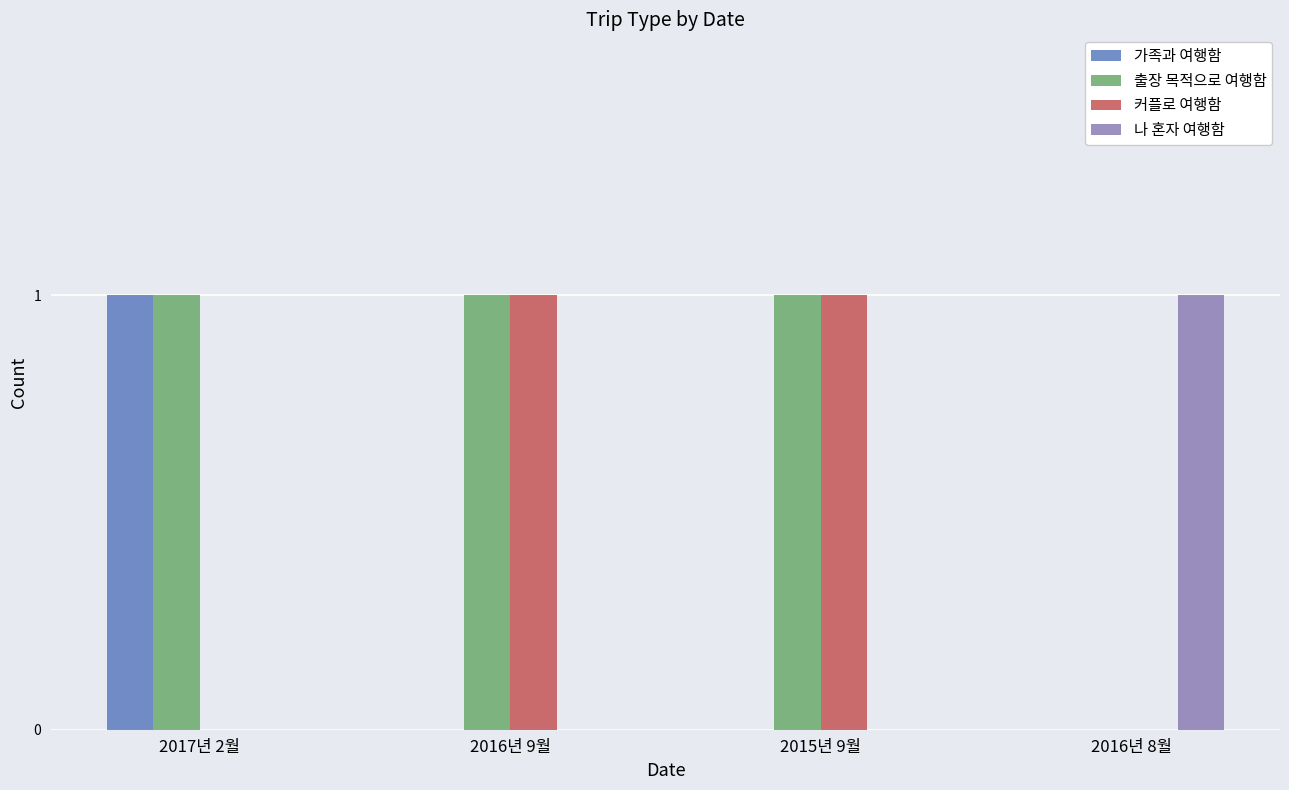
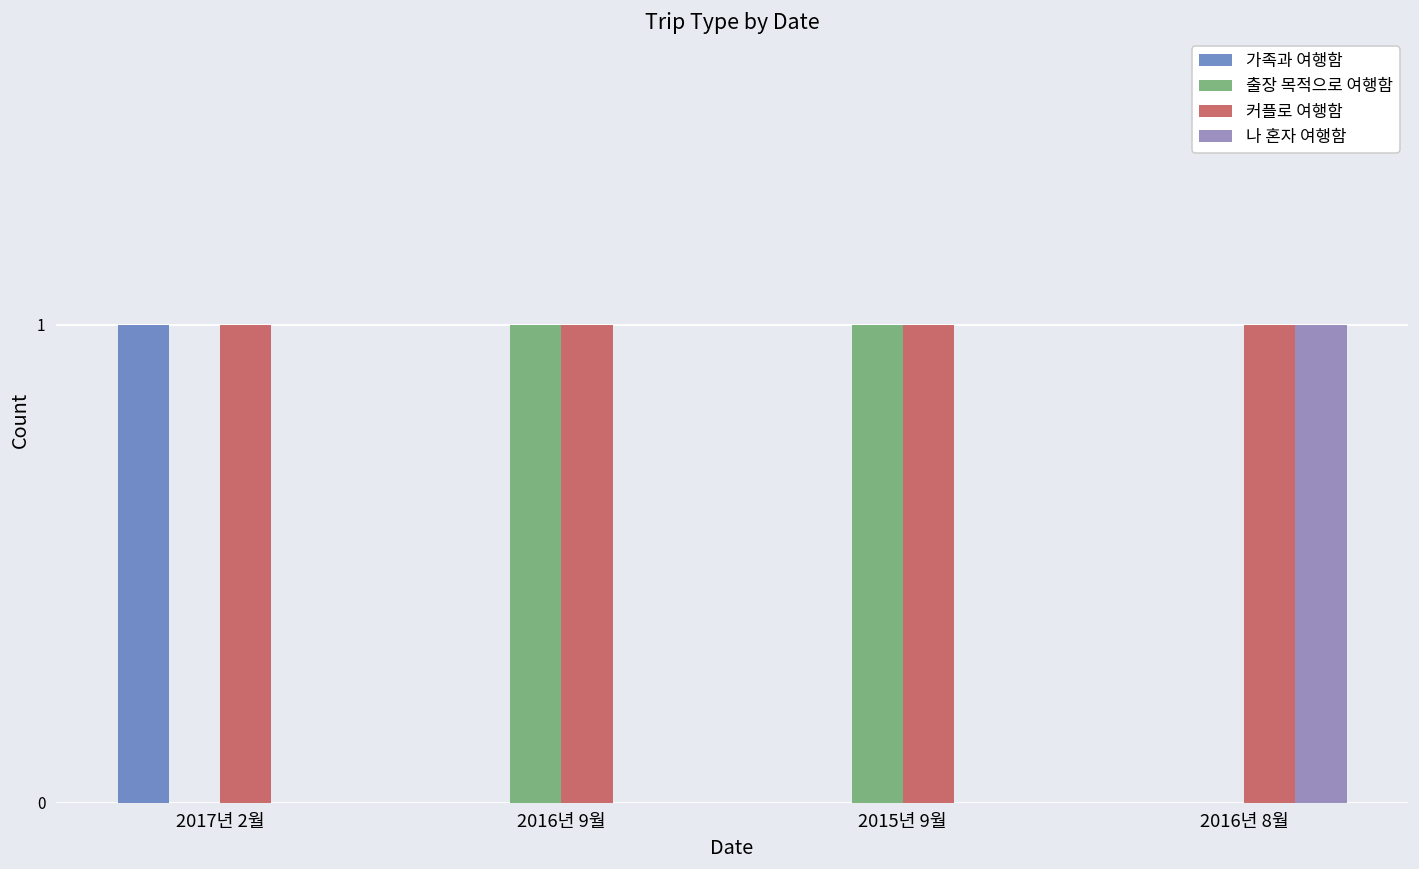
출장 목적으로 여행함, 2017년 2월: 1 -> 0
커플로 여행함, 2017년 2월: 0 -> 1
커플로 여행함, 2016년 8월: 0 -> 1
